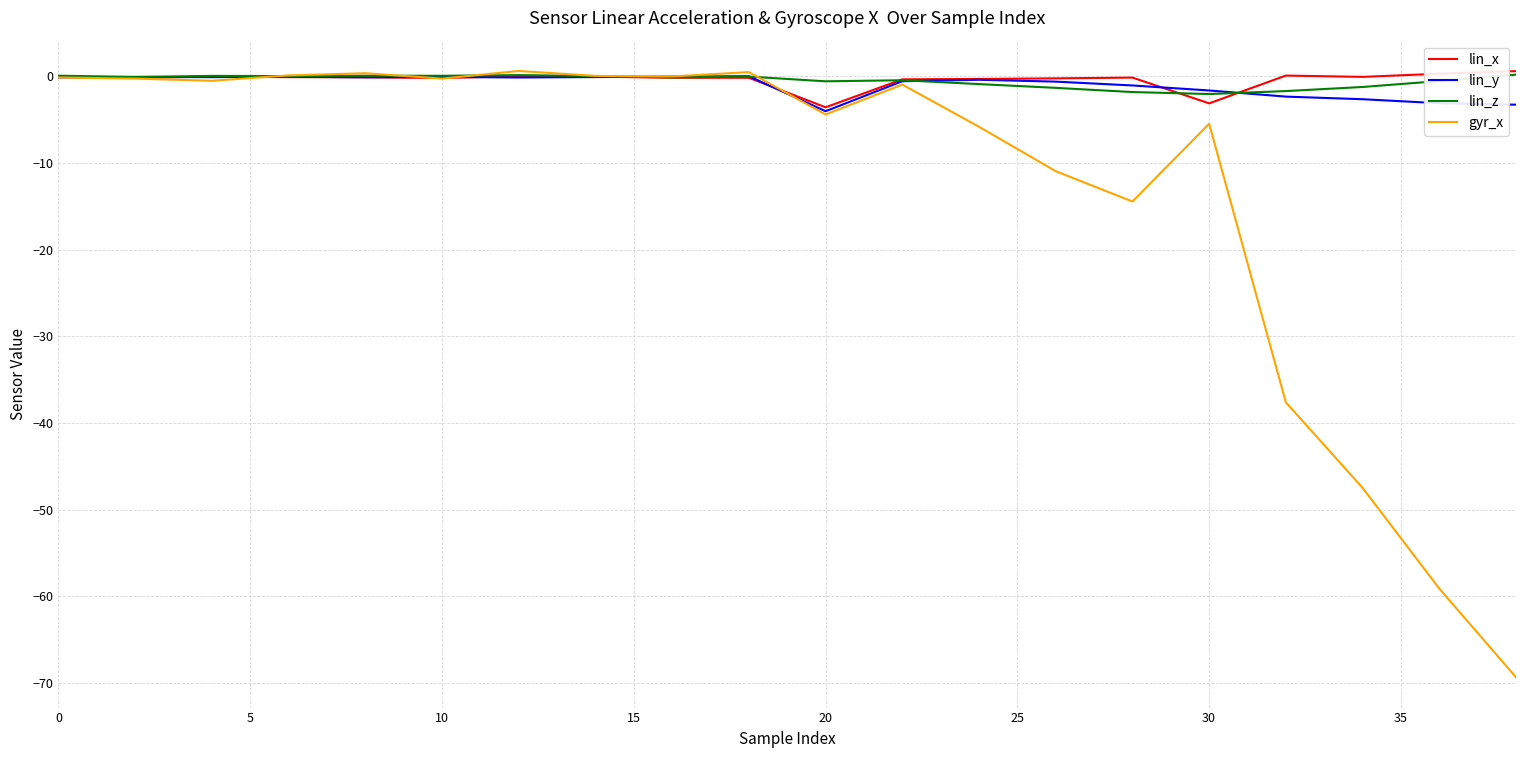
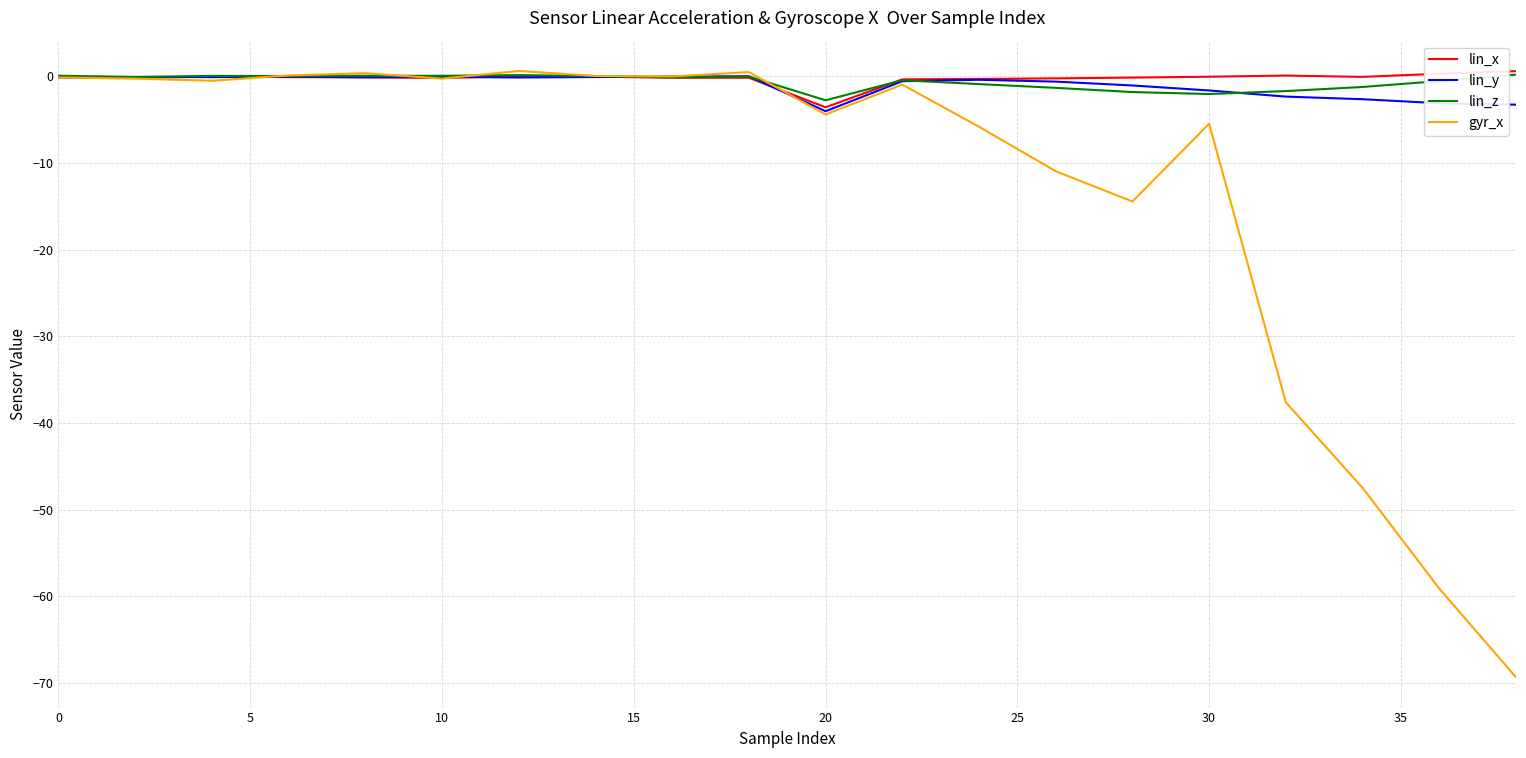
lin_z, 20: -1 -> -3
lin_x, 30: -3 -> 0
